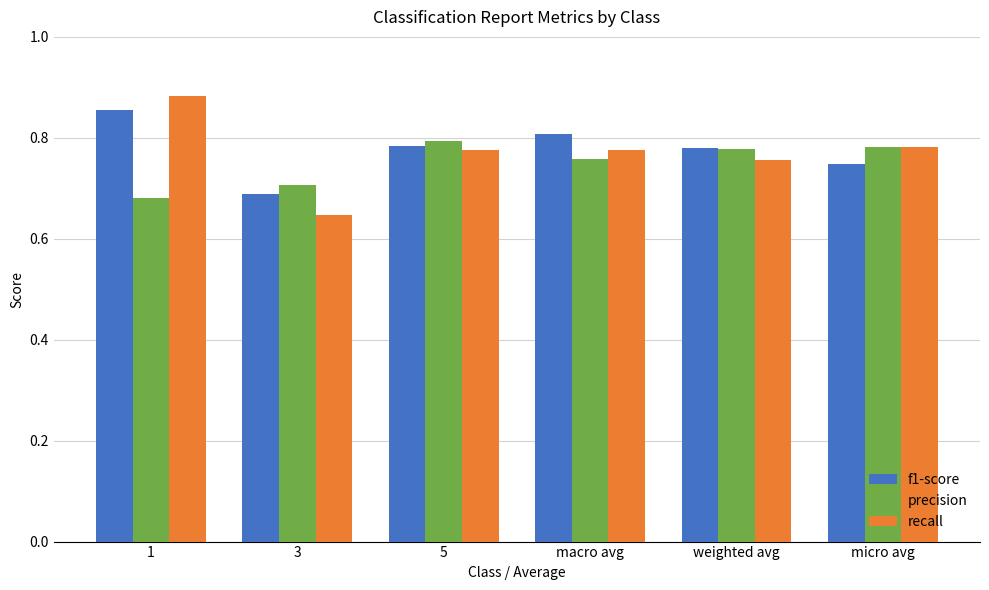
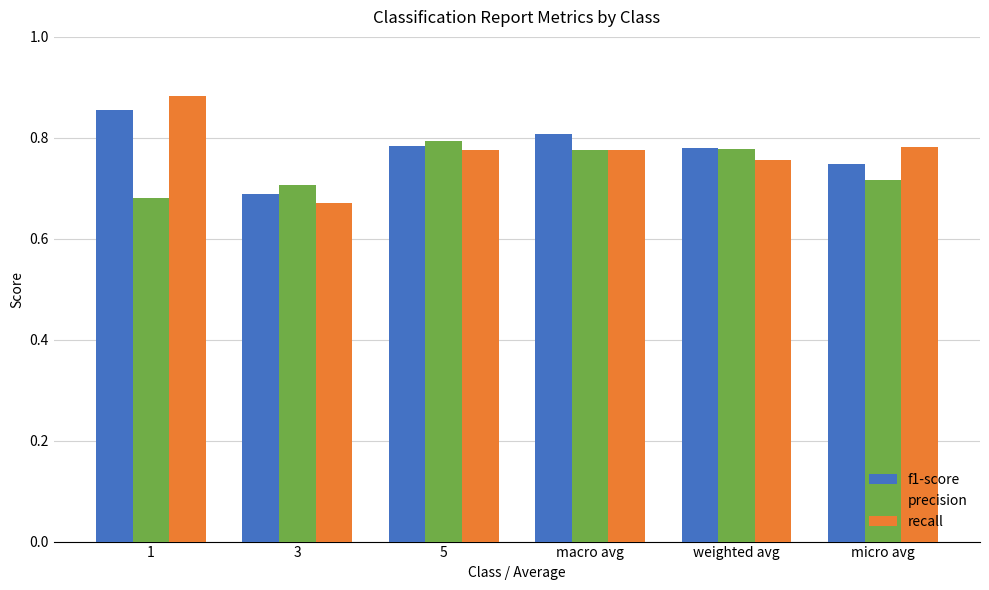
recall, 3: 0.65 -> 0.67
precision, macro avg: 0.76 -> 0.78
precision, micro avg: 0.78 -> 0.72
